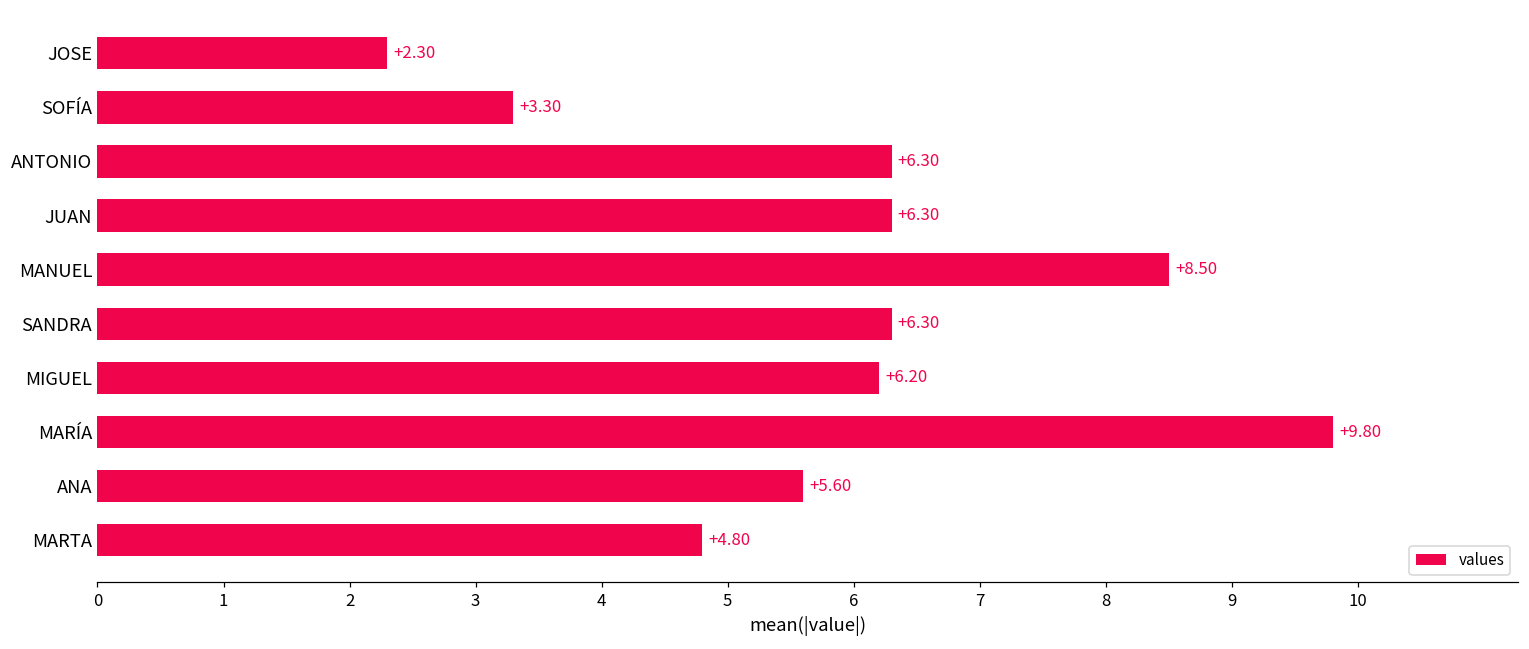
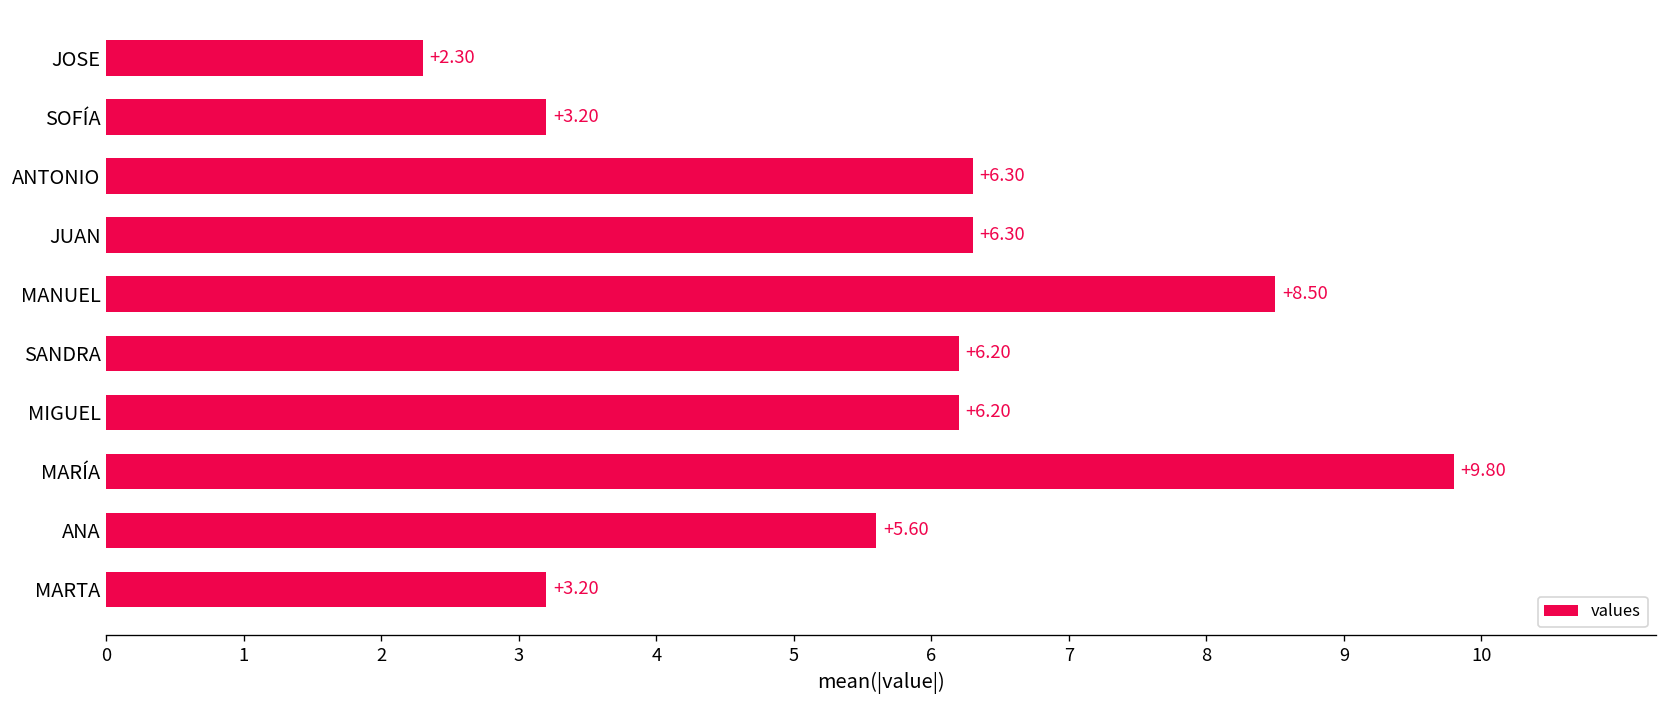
SOFÍA: +3.30 -> +3.20
SANDRA: +6.30 -> +6.20
MARTA: +4.80 -> +3.20
